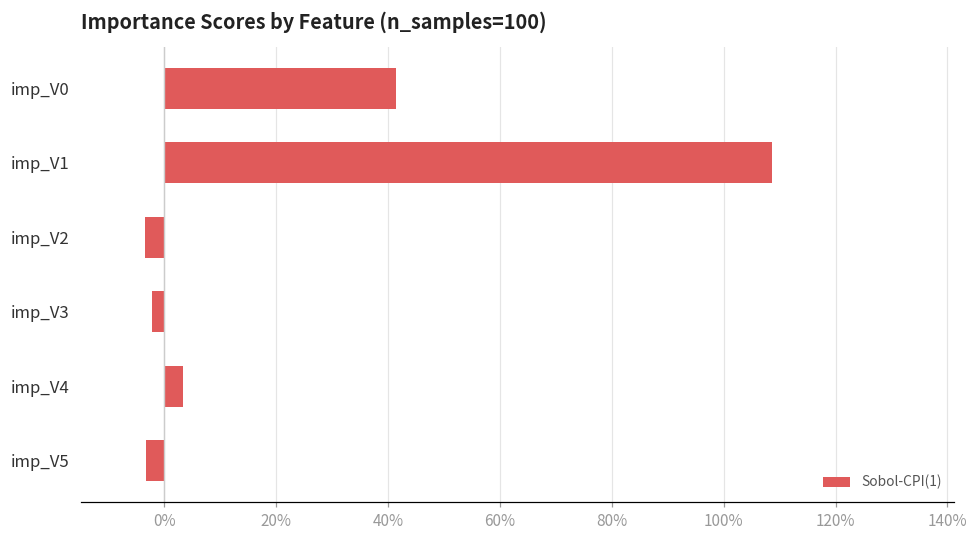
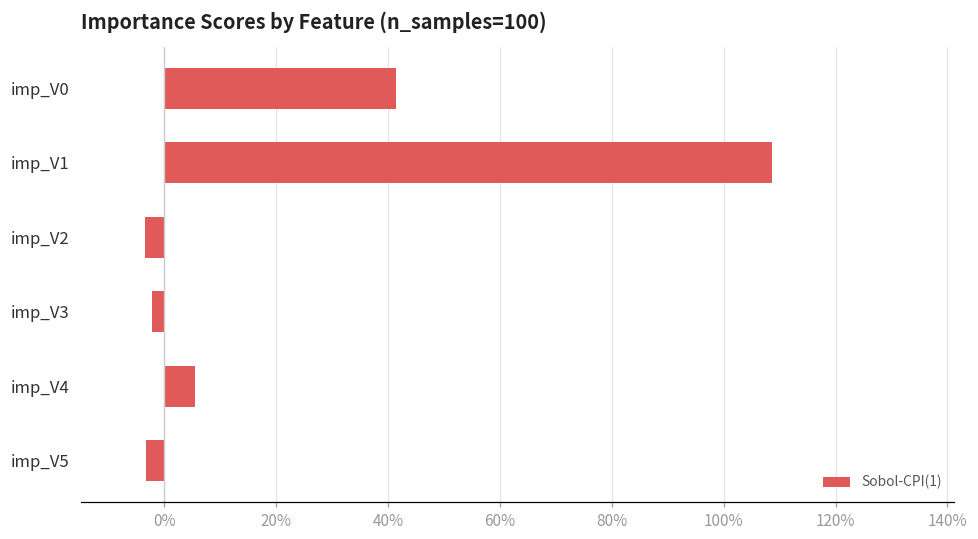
imp_V4: 3% -> 5%
